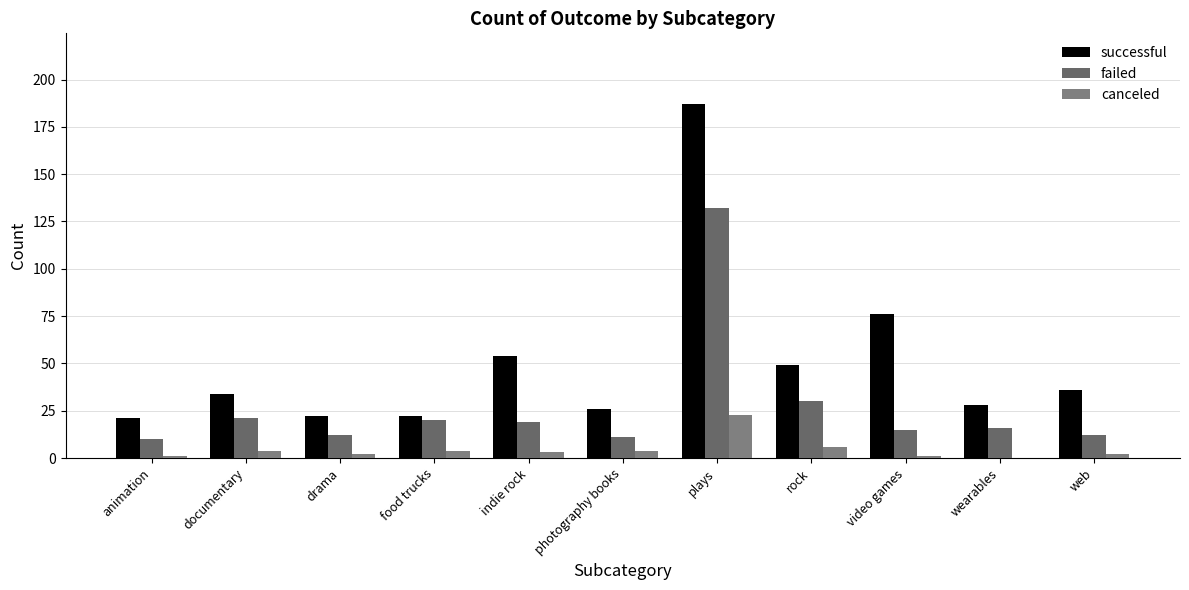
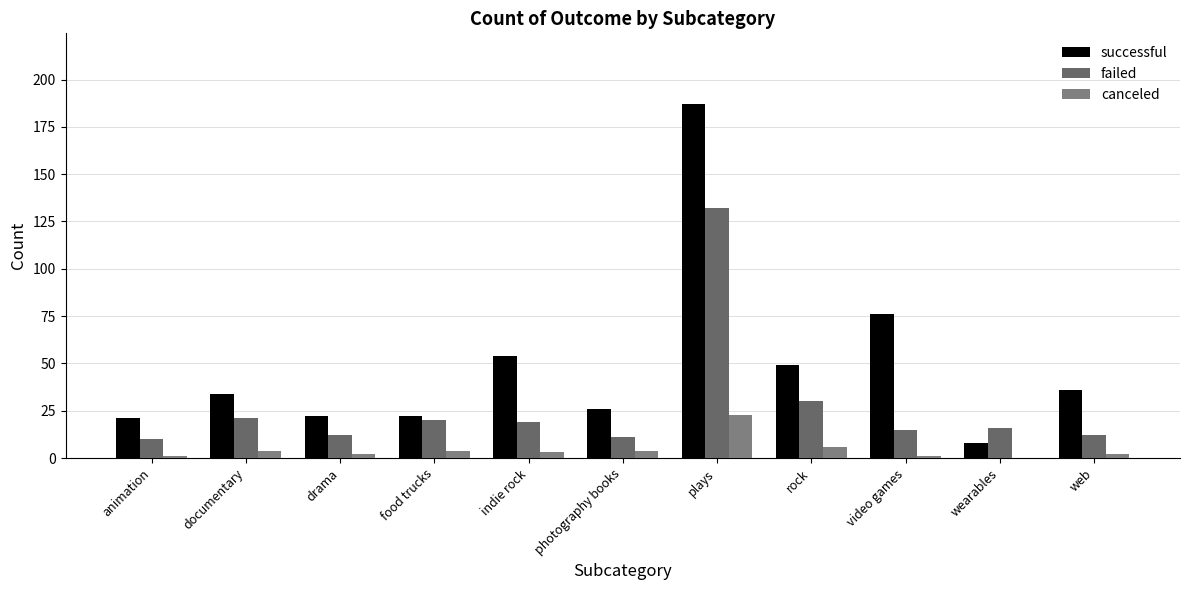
successful, wearables: 28 -> 8
